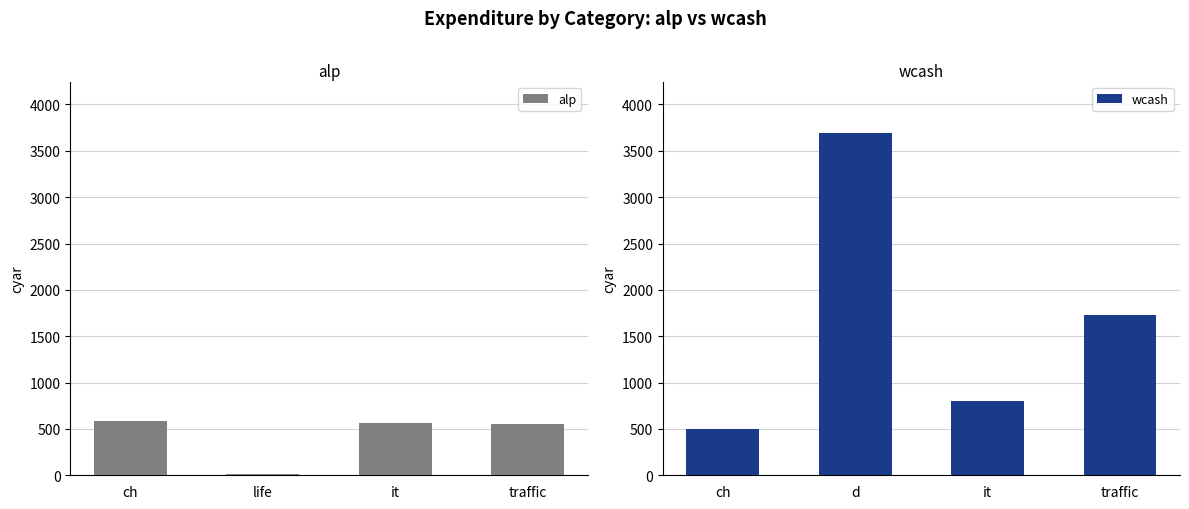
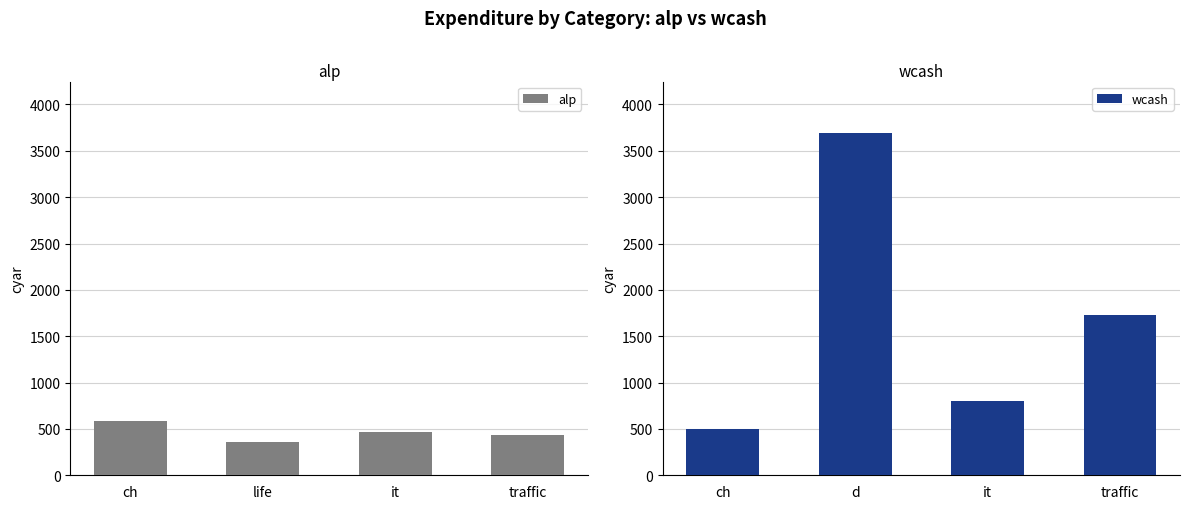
alp, life: 0 -> 400
alp, it: 600 -> 500
alp, traffic: 600 -> 400
